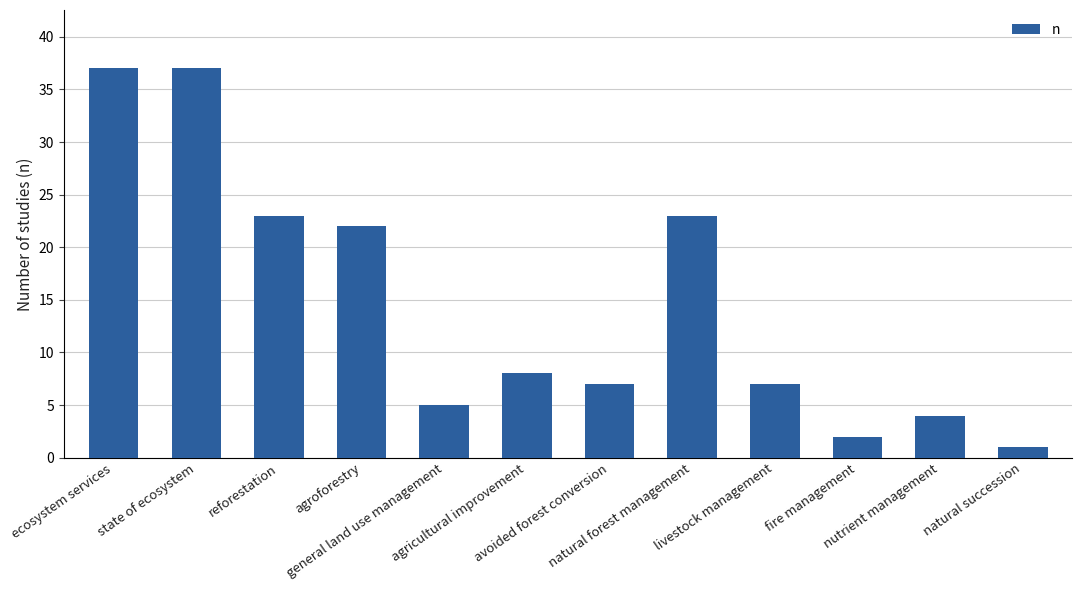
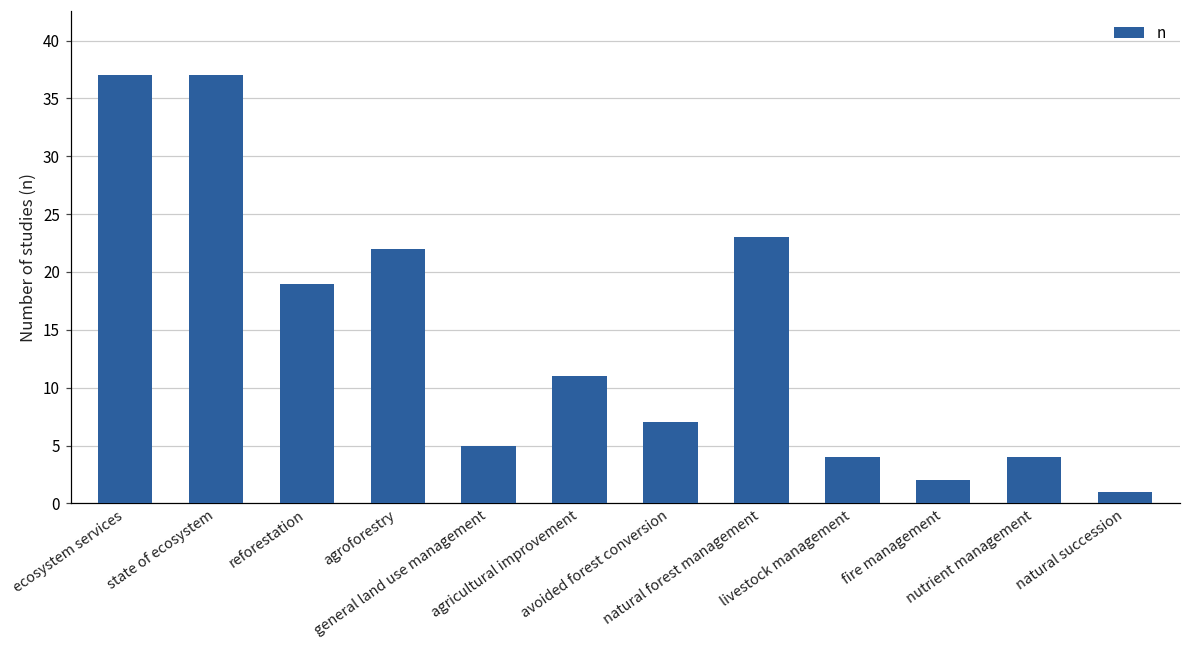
reforestation: 23 -> 19
agricultural improvement: 8 -> 11
livestock management: 7 -> 4
